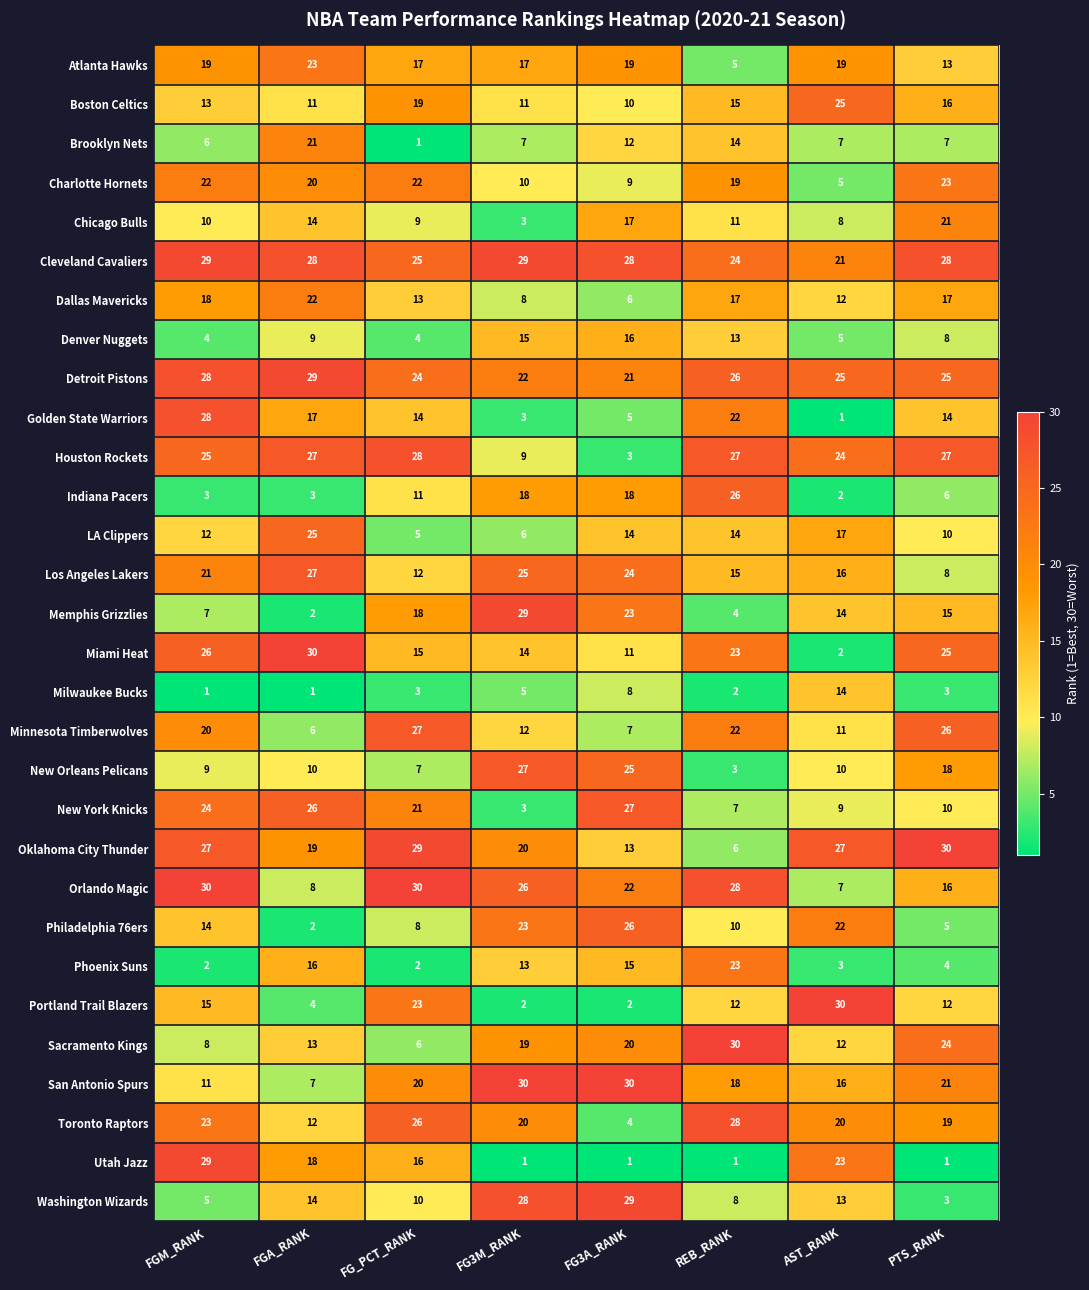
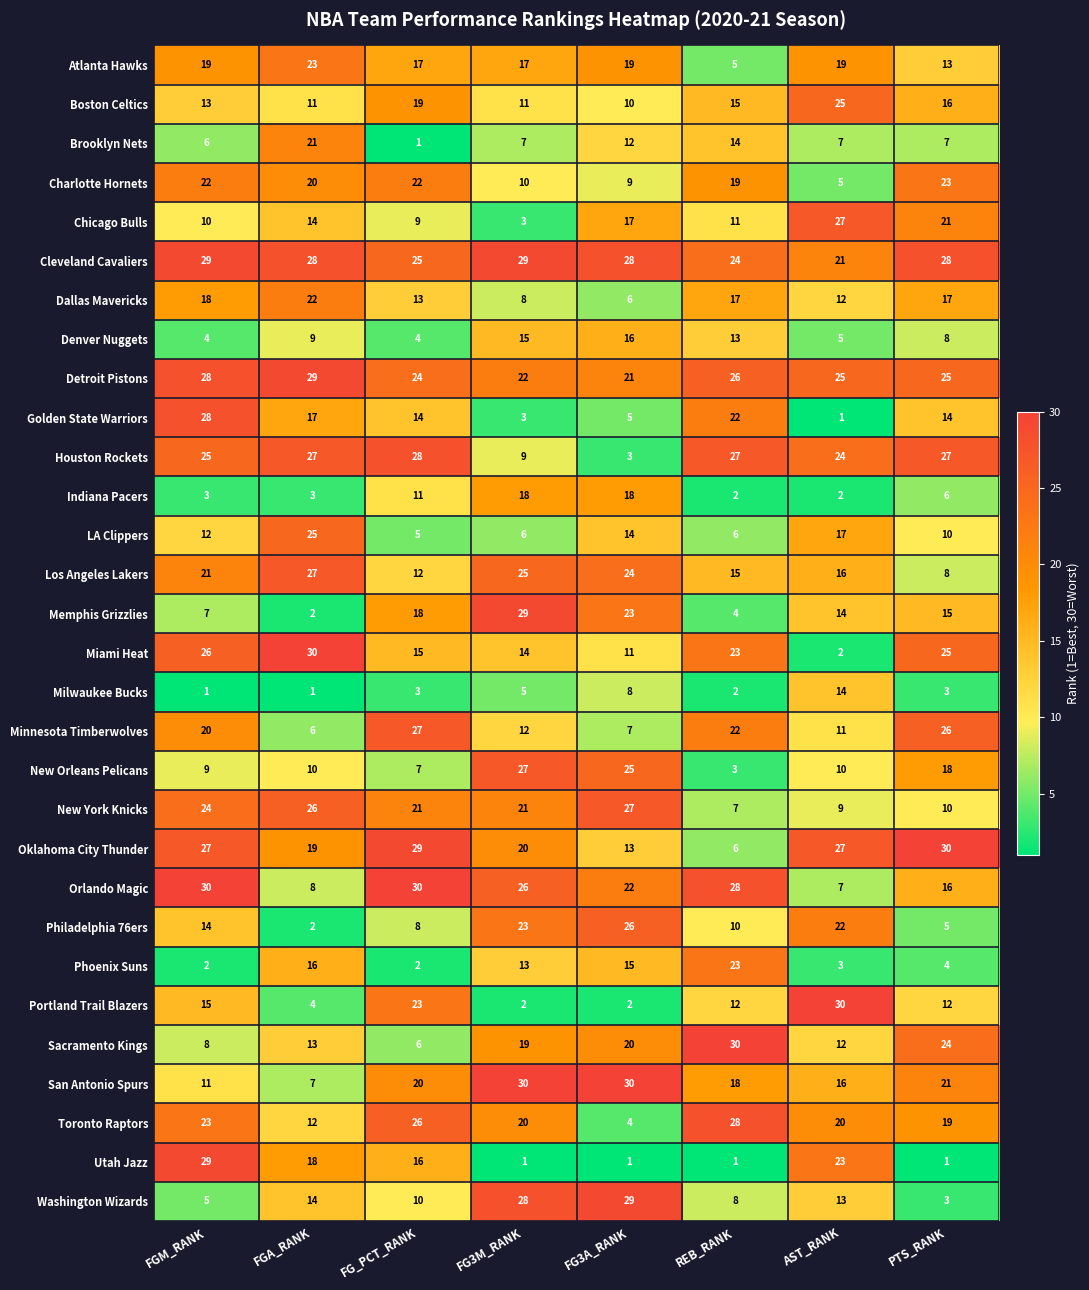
Chicago Bulls, AST_RANK: 8 -> 27
Indiana Pacers, REB_RANK: 26 -> 2
LA Clippers, REB_RANK: 14 -> 6
New York Knicks, FG3M_RANK: 3 -> 21
